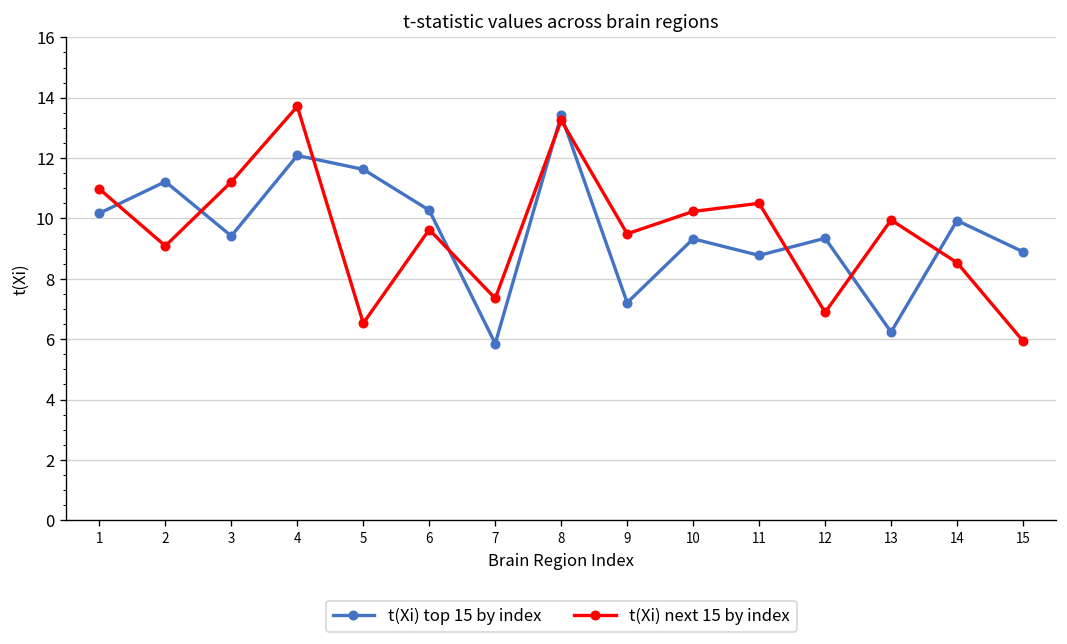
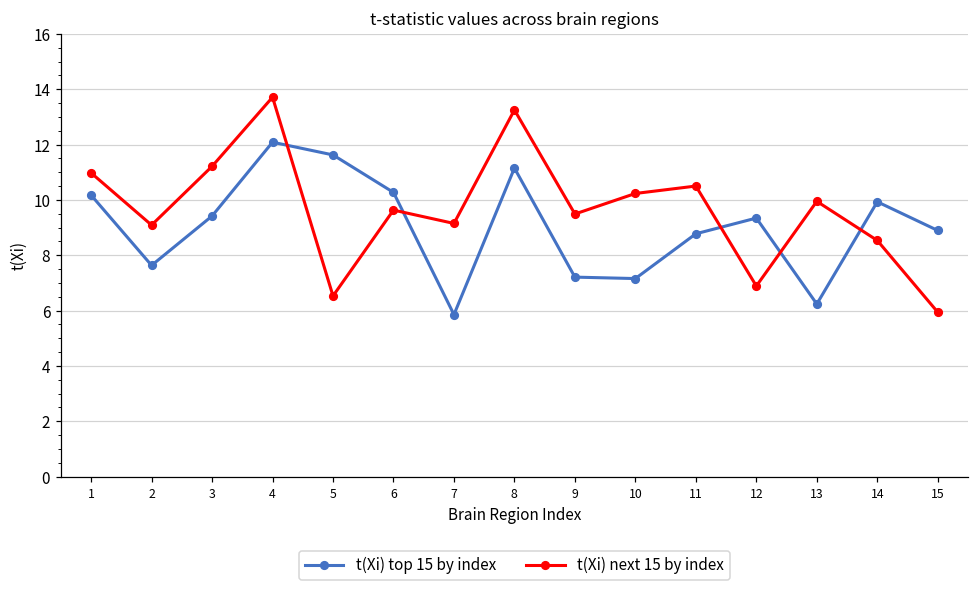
t(Xi) top 15 by index, 2: 11.2 -> 7.6
t(Xi) next 15 by index, 7: 7.4 -> 9.1
t(Xi) top 15 by index, 8: 13.4 -> 11.2
t(Xi) top 15 by index, 10: 9.3 -> 7.2
